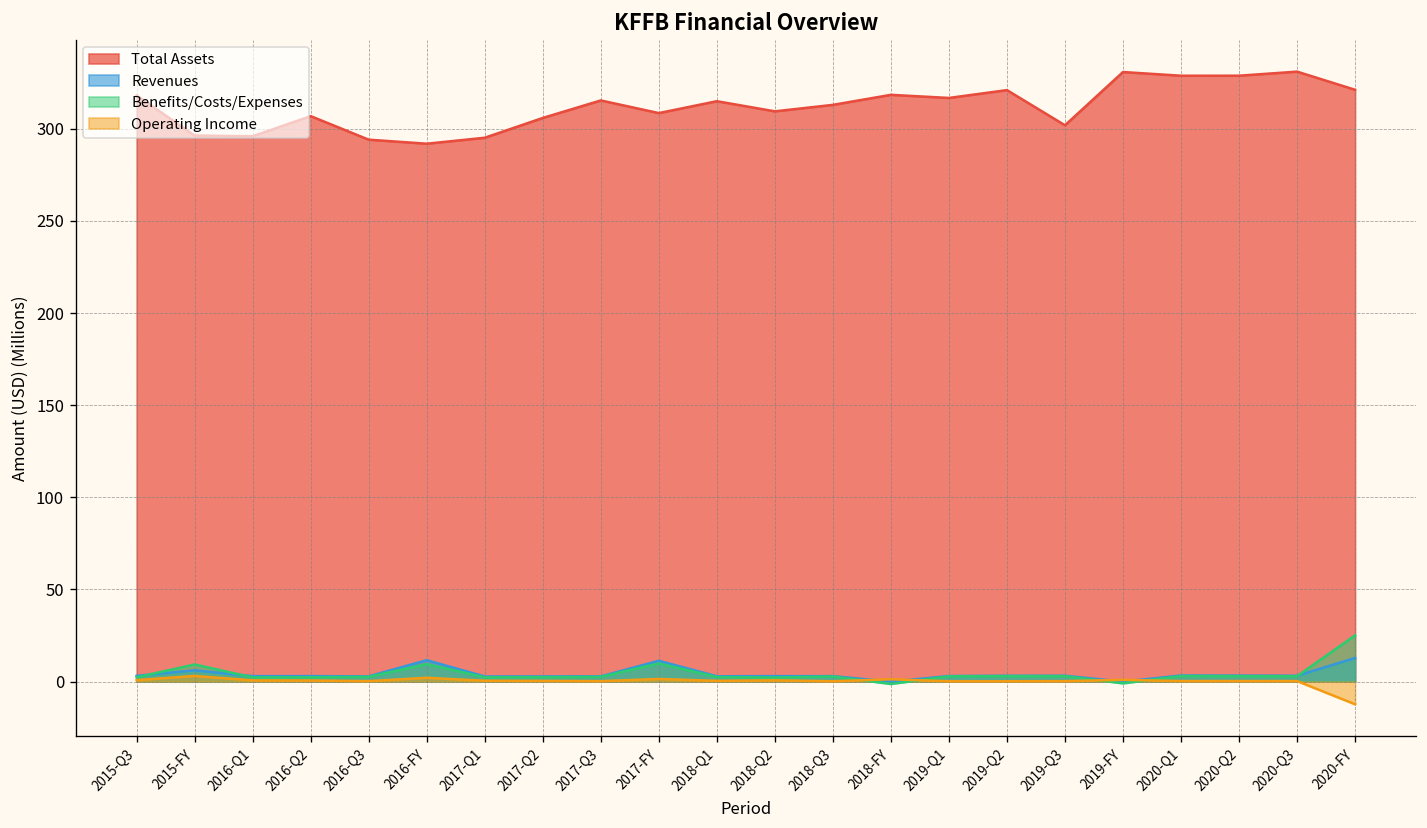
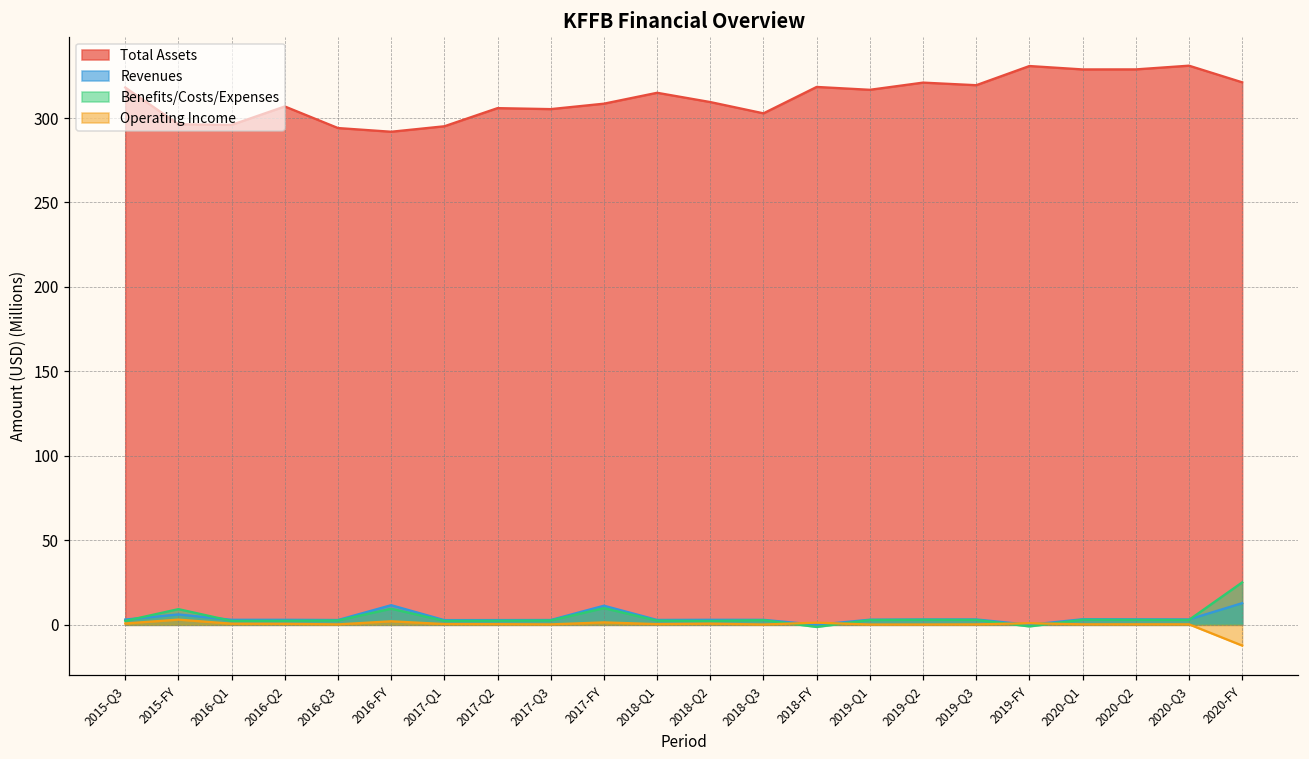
Total Assets, 2017-Q3: 315 -> 305
Total Assets, 2018-Q3: 313 -> 303
Total Assets, 2019-Q3: 302 -> 319
